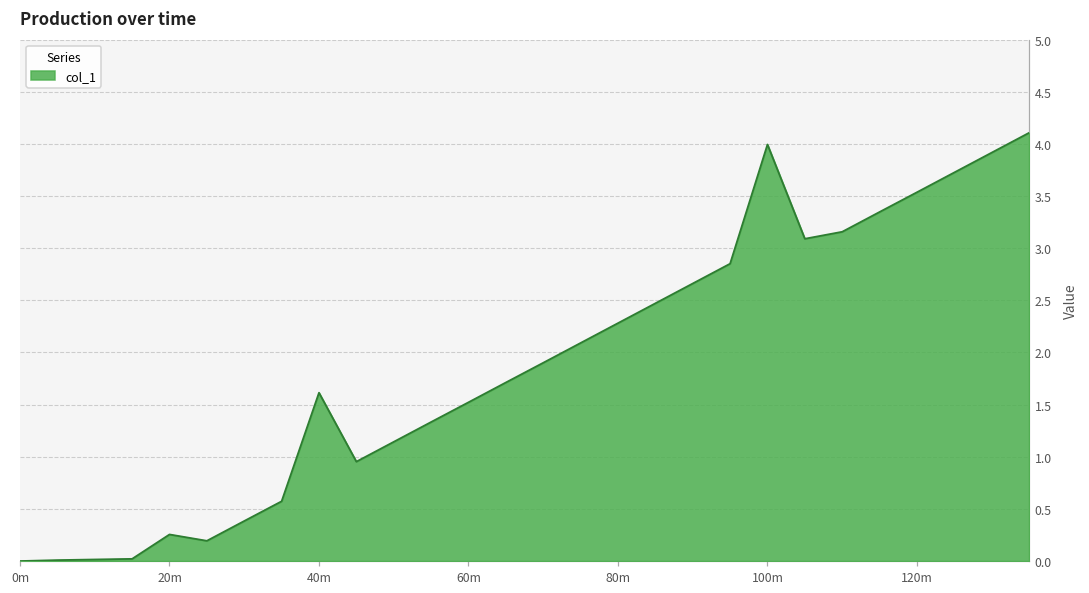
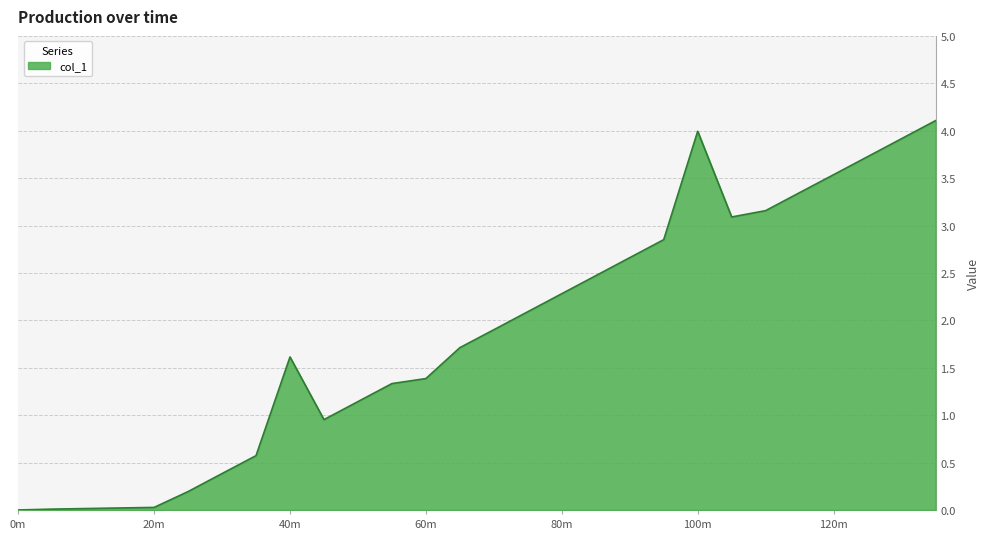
20m: 0.3 -> 0.0
60m: 1.5 -> 1.4
